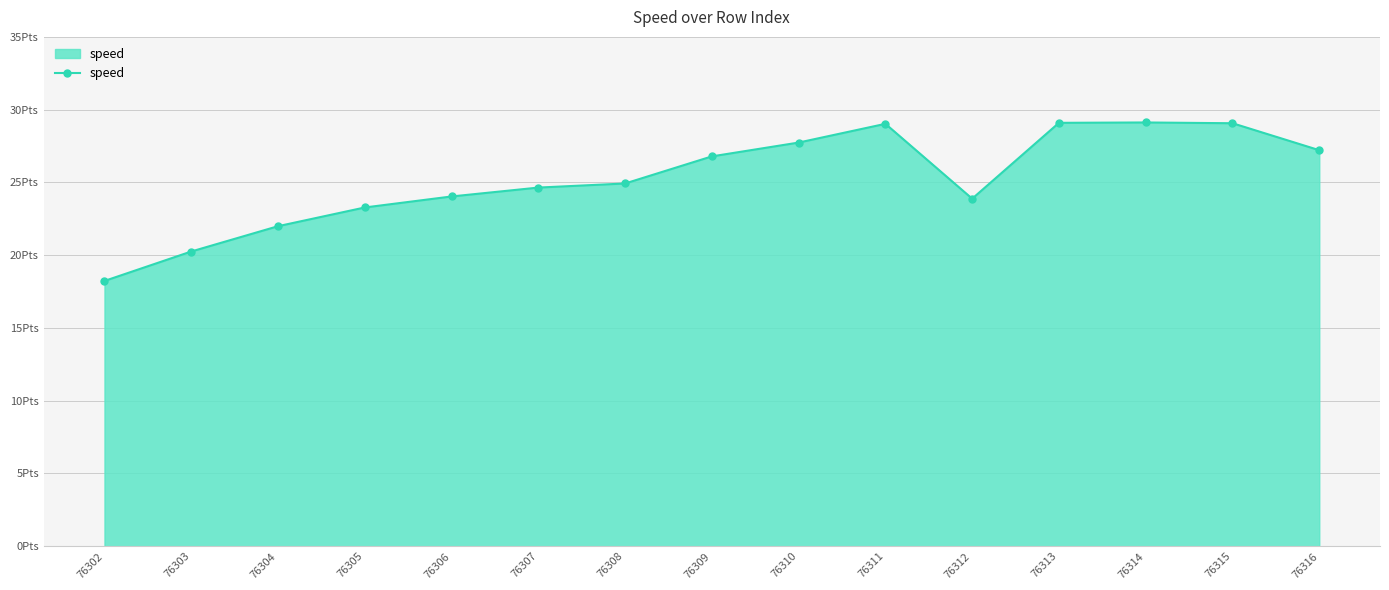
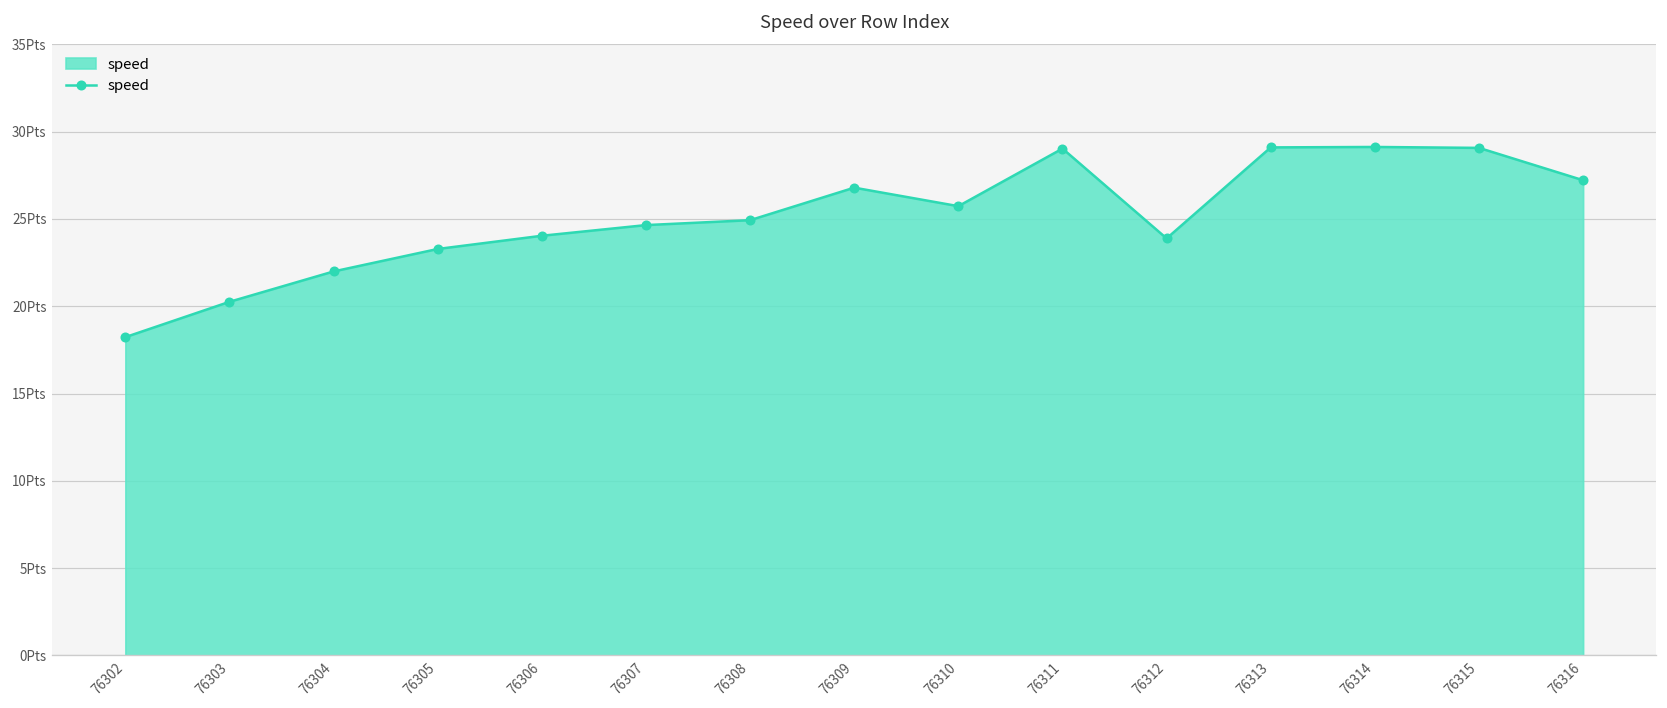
76310: 27.7Pts -> 25.7Pts
